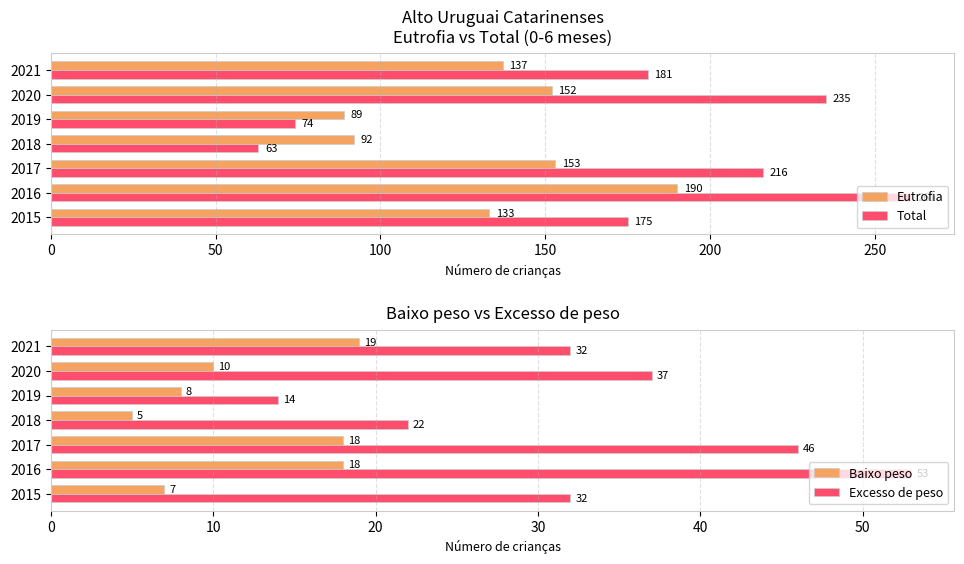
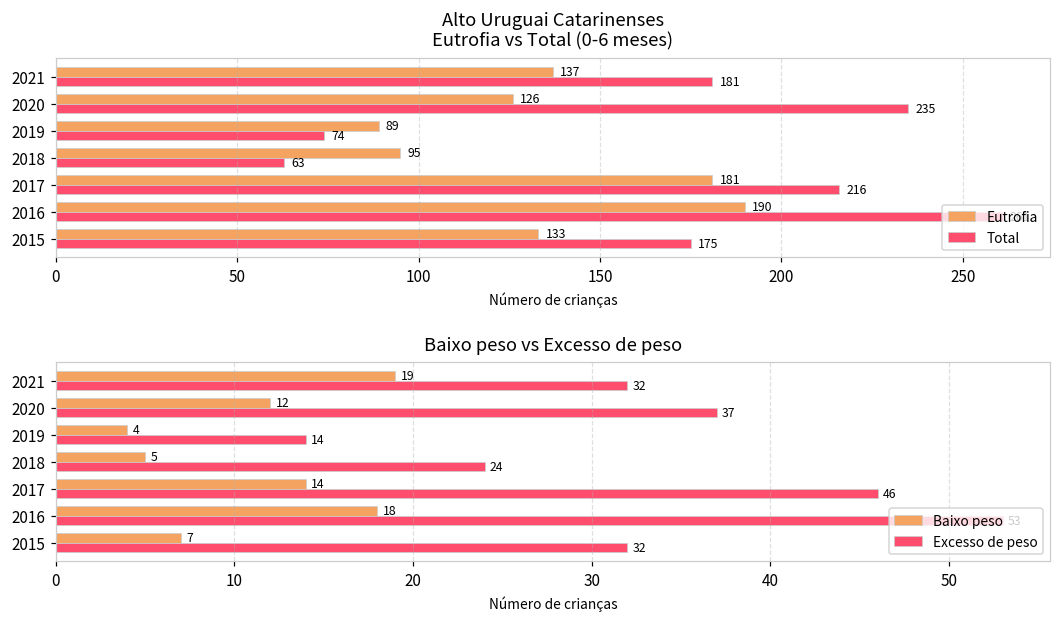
Alto Uruguai Catarinenses Eutrofia vs Total (0-6 meses), Eutrofia, 2020: 152 -> 126
Alto Uruguai Catarinenses Eutrofia vs Total (0-6 meses), Eutrofia, 2018: 92 -> 95
Alto Uruguai Catarinenses Eutrofia vs Total (0-6 meses), Eutrofia, 2017: 153 -> 181
Baixo peso vs Excesso de peso, Baixo peso, 2020: 10 -> 12
Baixo peso vs Excesso de peso, Baixo peso, 2019: 8 -> 4
Baixo peso vs Excesso de peso, Excesso de peso, 2018: 22 -> 24
Baixo peso vs Excesso de peso, Baixo peso, 2017: 18 -> 14
